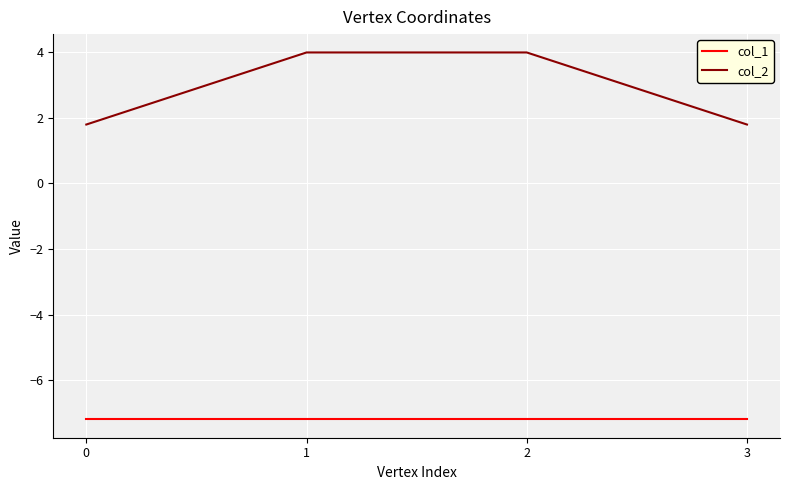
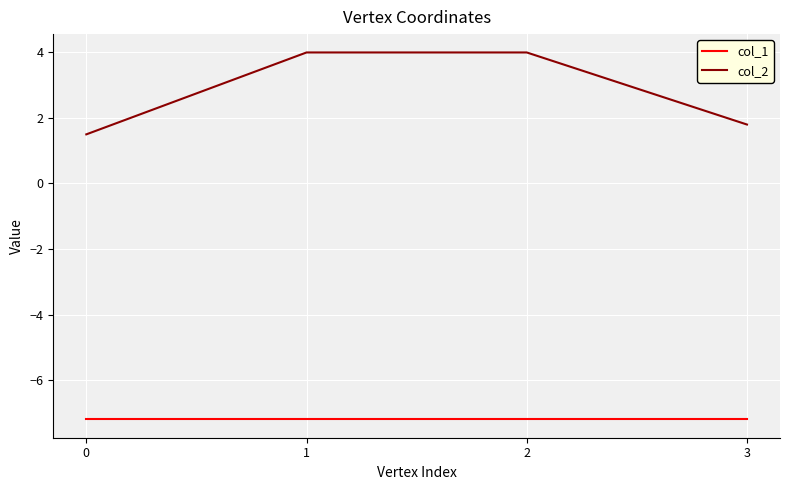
col_2, 0: 1.8 -> 1.5
